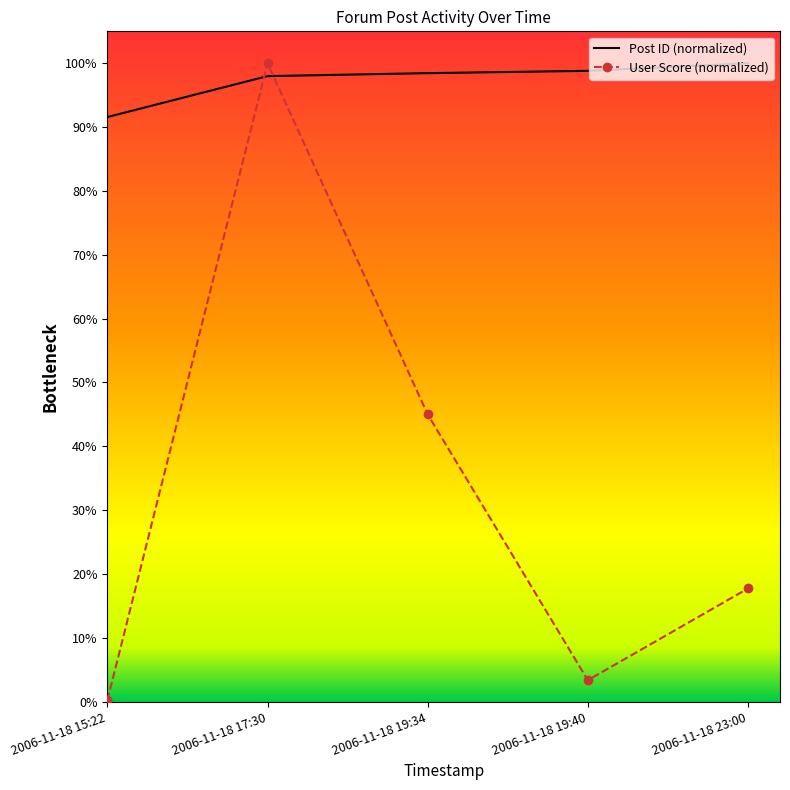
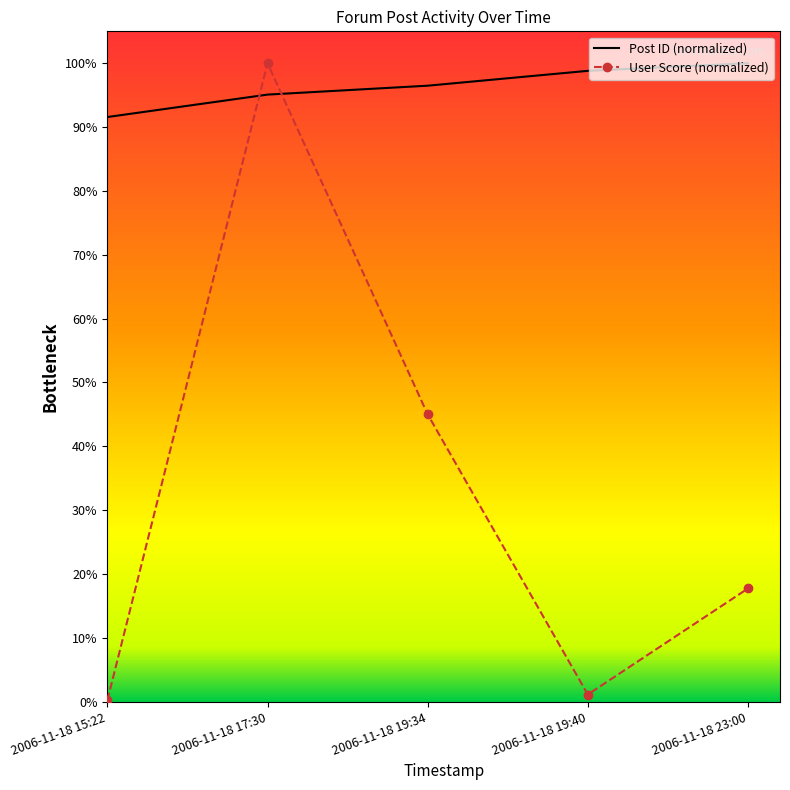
Post ID (normalized), 2006-11-18 17:30: 98% -> 95%
Post ID (normalized), 2006-11-18 19:34: 98% -> 96%
User Score (normalized), 2006-11-18 19:40: 3% -> 1%
